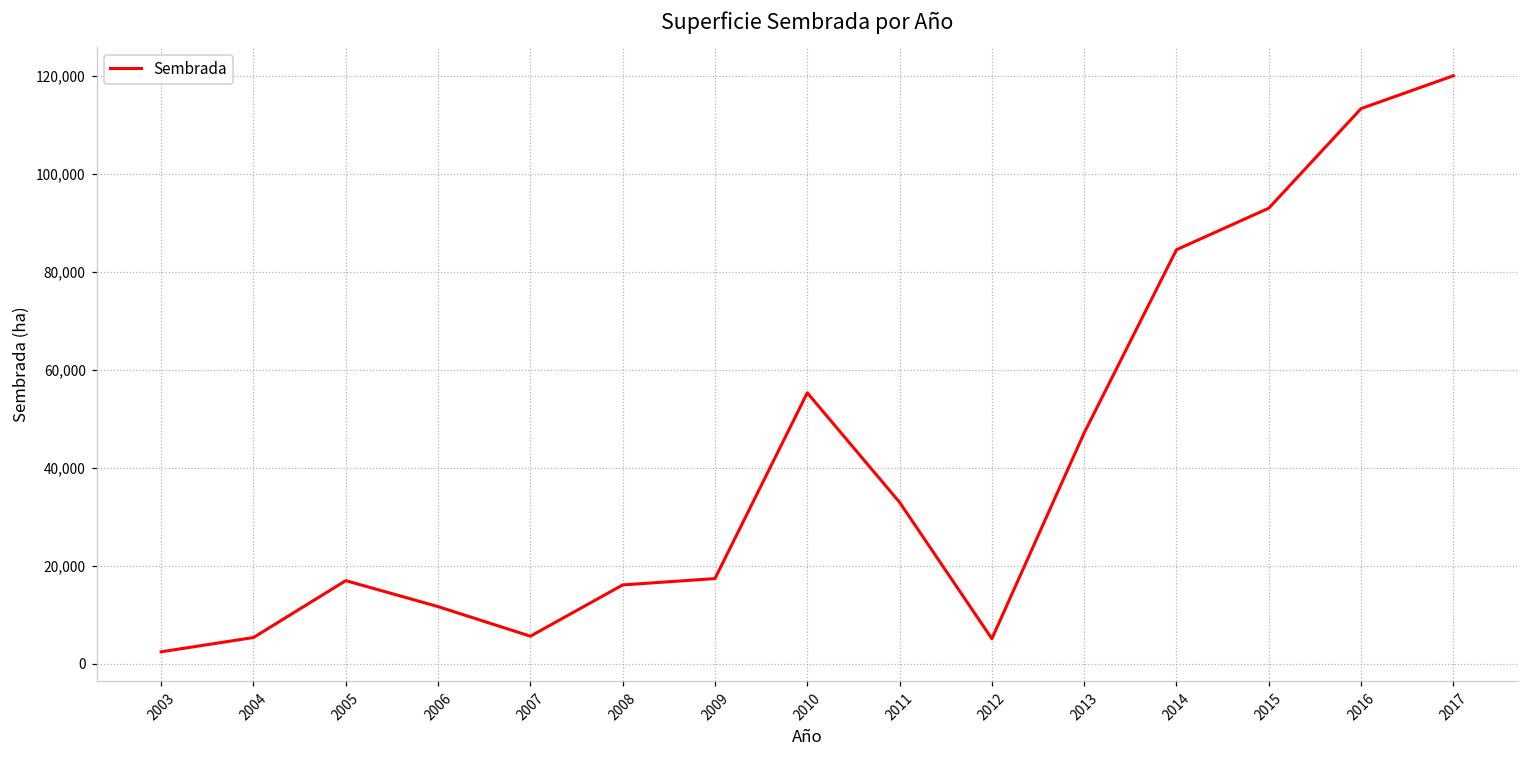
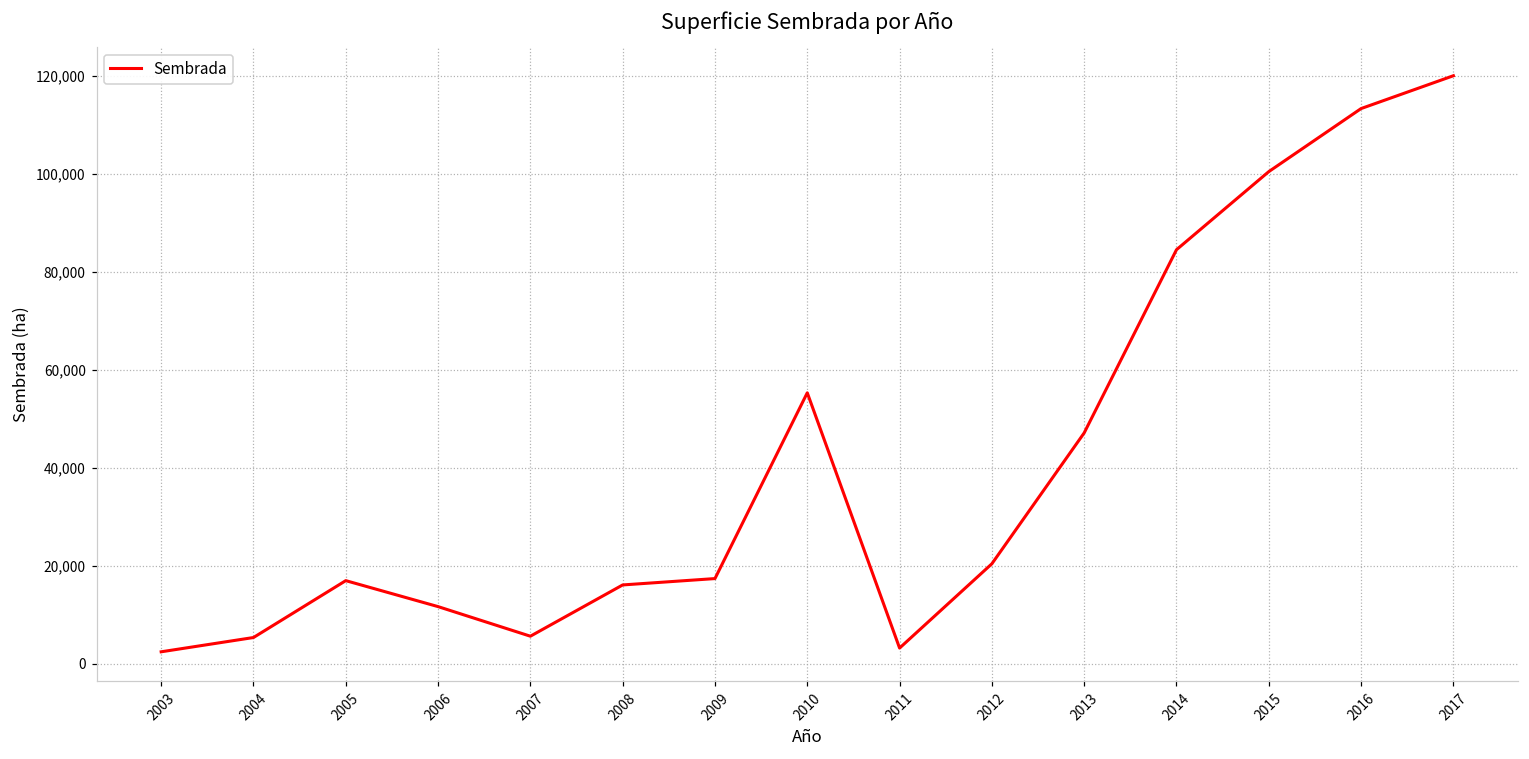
2011: 33,000 -> 3,000
2012: 5,000 -> 20,000
2015: 93,000 -> 100,000
